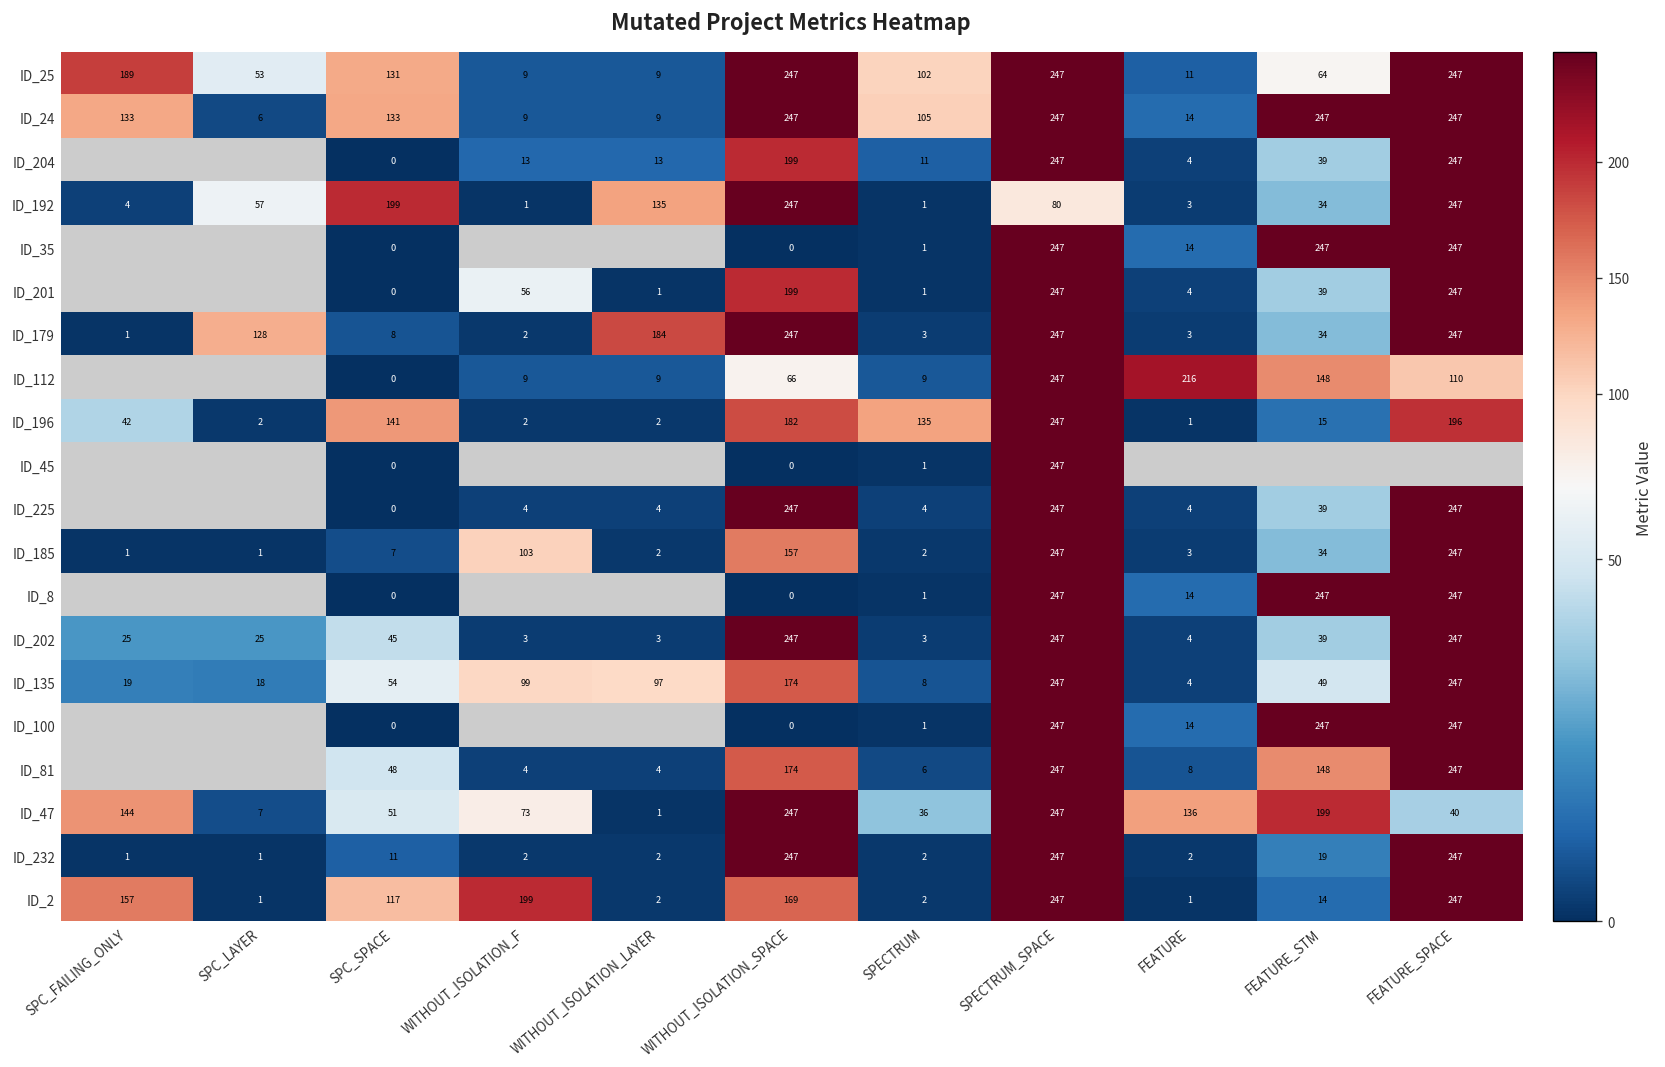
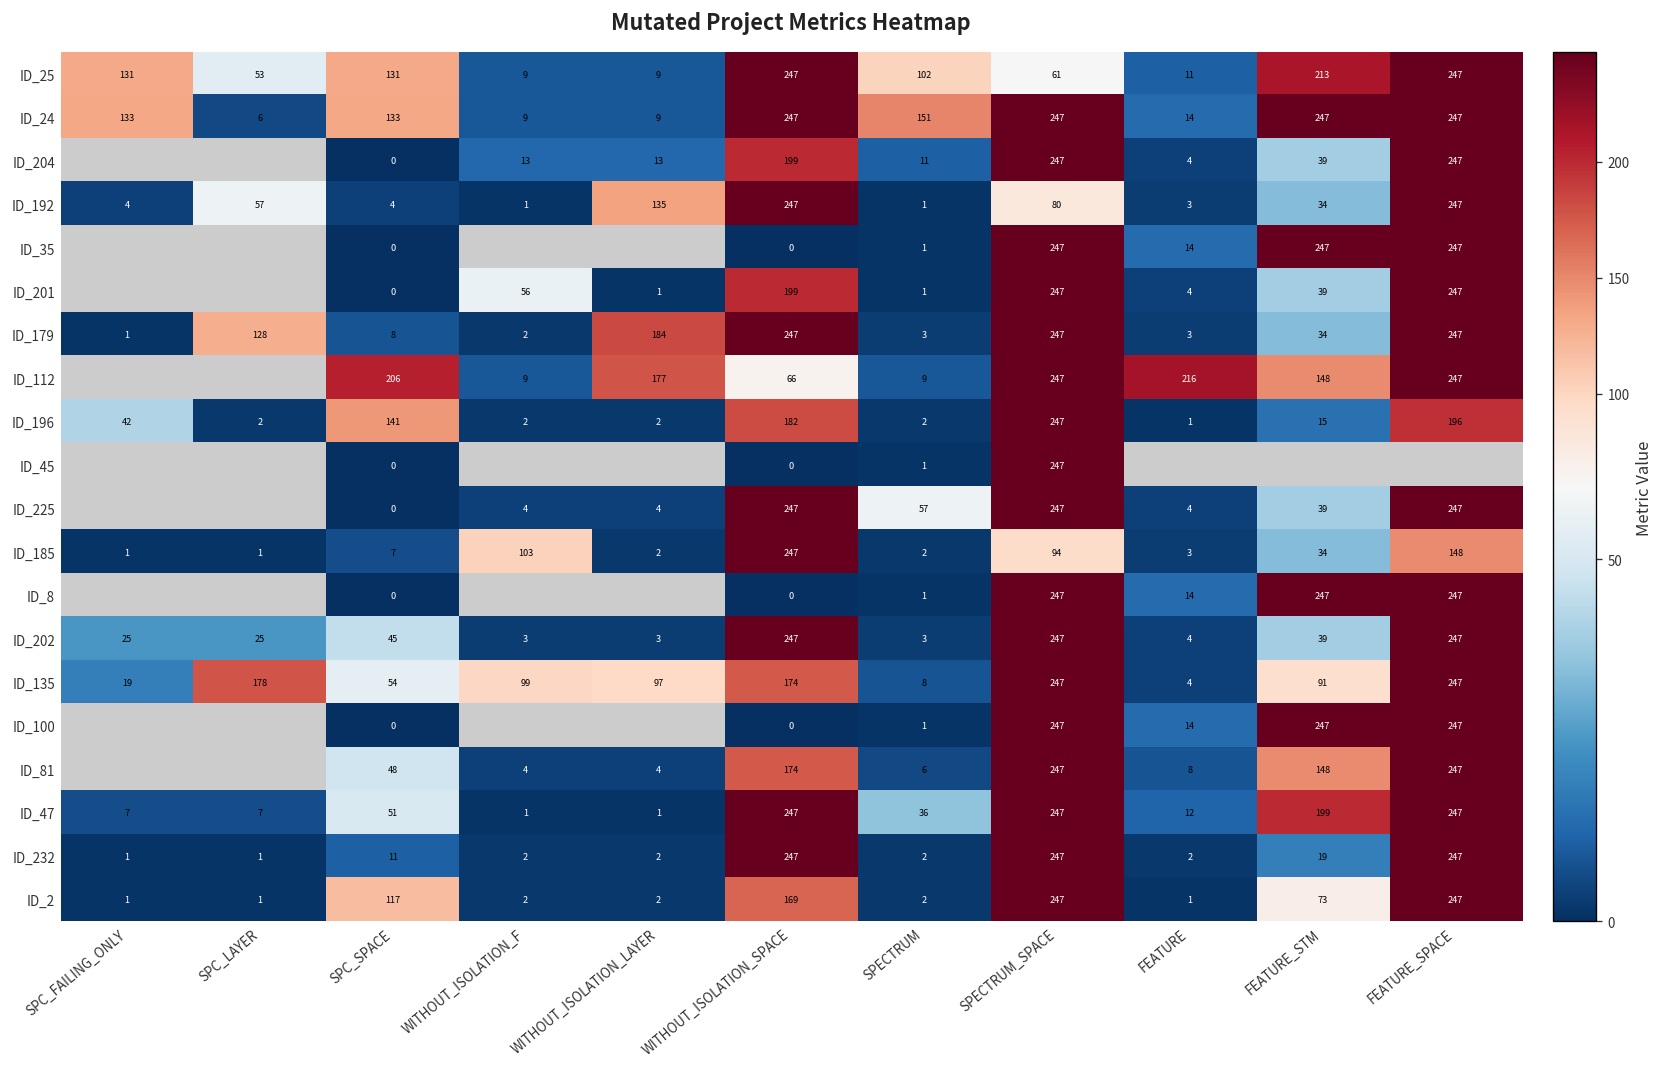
ID_25, SPC_FAILING_ONLY: 189 -> 131
ID_25, SPECTRUM_SPACE: 247 -> 61
ID_25, FEATURE_STM: 64 -> 213
ID_24, SPECTRUM: 105 -> 151
ID_192, SPC_SPACE: 199 -> 4
ID_112, SPC_SPACE: 0 -> 206
ID_112, WITHOUT_ISOLATION_LAYER: 9 -> 177
ID_112, FEATURE_SPACE: 110 -> 247
ID_196, SPECTRUM: 135 -> 2
ID_225, SPECTRUM: 4 -> 57
ID_185, WITHOUT_ISOLATION_SPACE: 157 -> 247
ID_185, SPECTRUM_SPACE: 247 -> 94
ID_185, FEATURE_SPACE: 247 -> 148
ID_135, SPC_LAYER: 18 -> 178
ID_135, FEATURE_STM: 49 -> 91
ID_47, SPC_FAILING_ONLY: 144 -> 7
ID_47, WITHOUT_ISOLATION_F: 73 -> 1
ID_47, FEATURE: 136 -> 12
ID_47, FEATURE_SPACE: 40 -> 247
ID_2, SPC_FAILING_ONLY: 157 -> 1
ID_2, WITHOUT_ISOLATION_F: 199 -> 2
ID_2, FEATURE_STM: 14 -> 73
